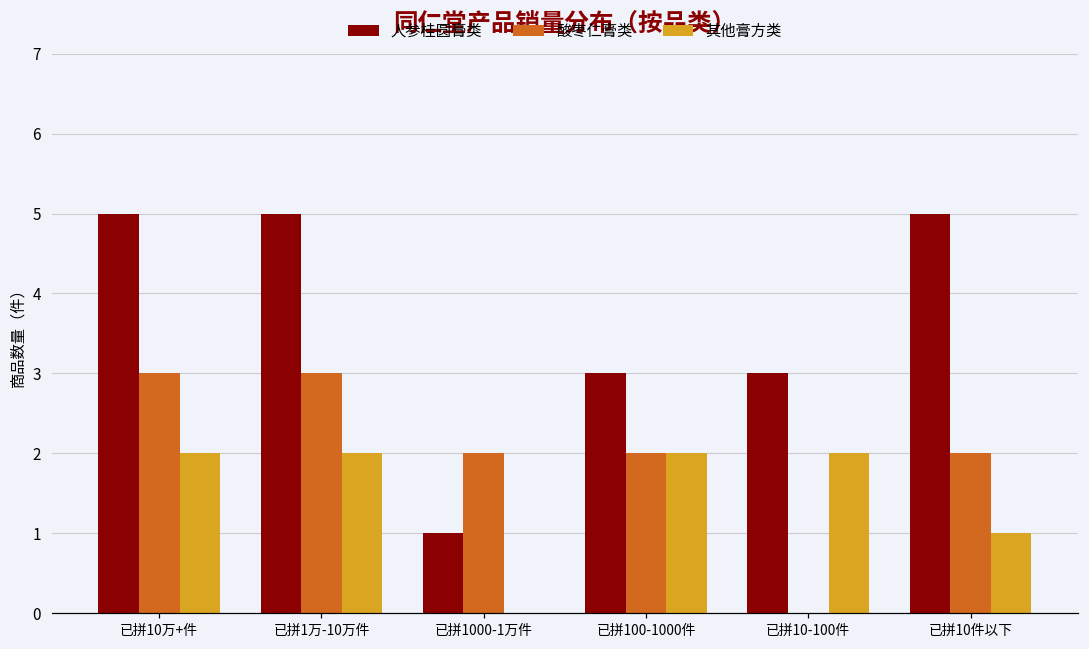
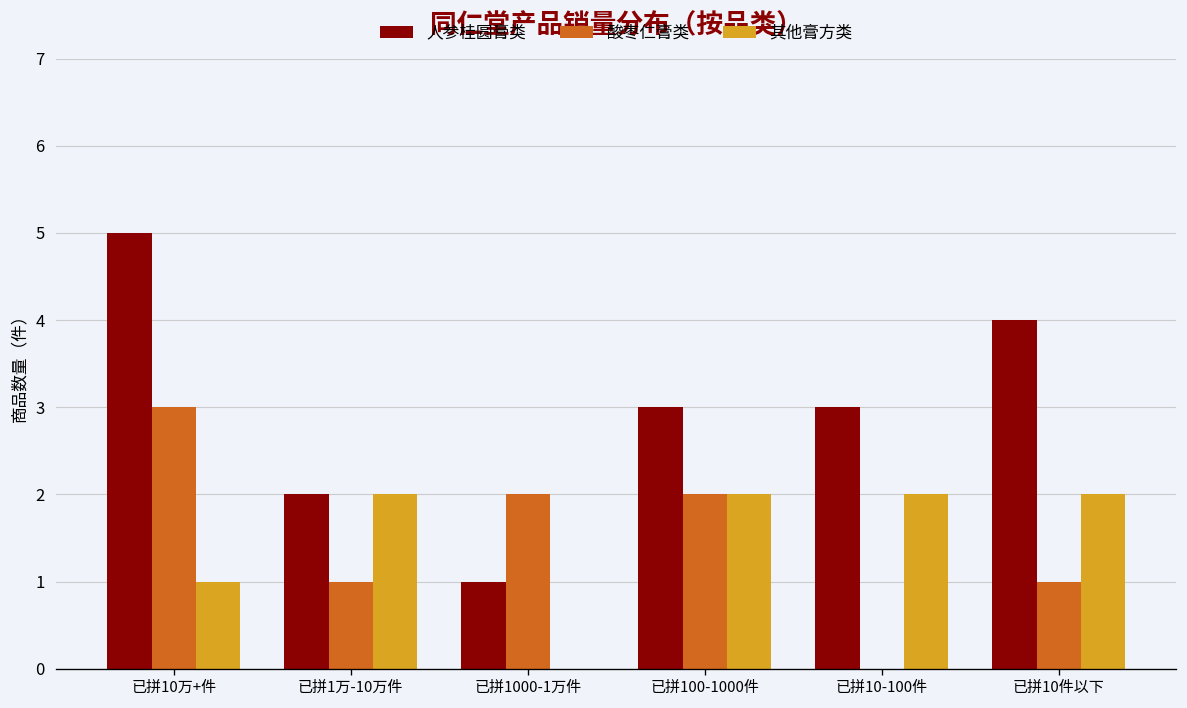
其他膏方类, 已拼10万+件: 2 -> 1
人参桂圆膏类, 已拼1万-10万件: 5 -> 2
酸枣仁膏类, 已拼1万-10万件: 3 -> 1
人参桂圆膏类, 已拼10件以下: 5 -> 4
酸枣仁膏类, 已拼10件以下: 2 -> 1
其他膏方类, 已拼10件以下: 1 -> 2
